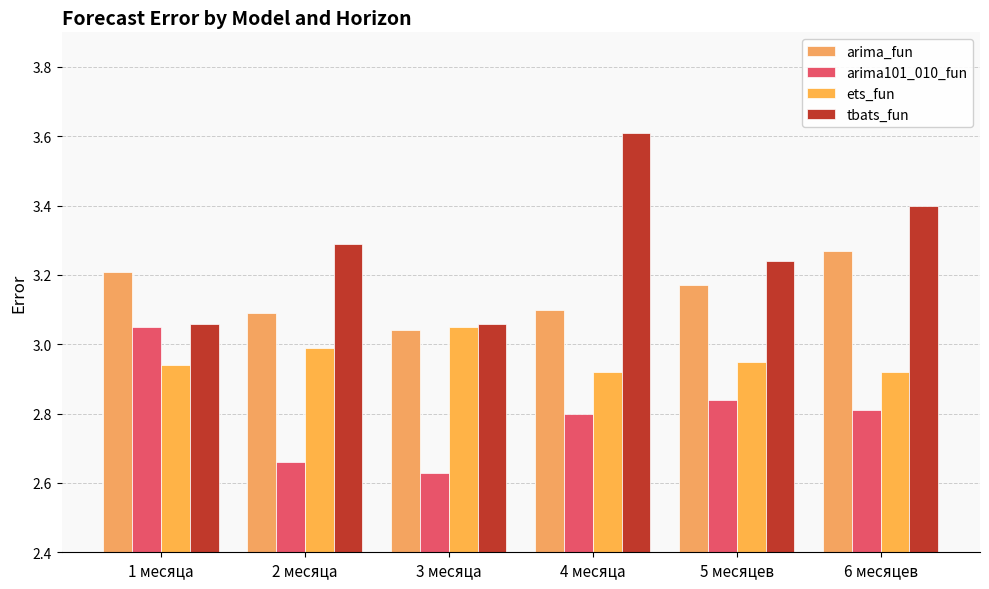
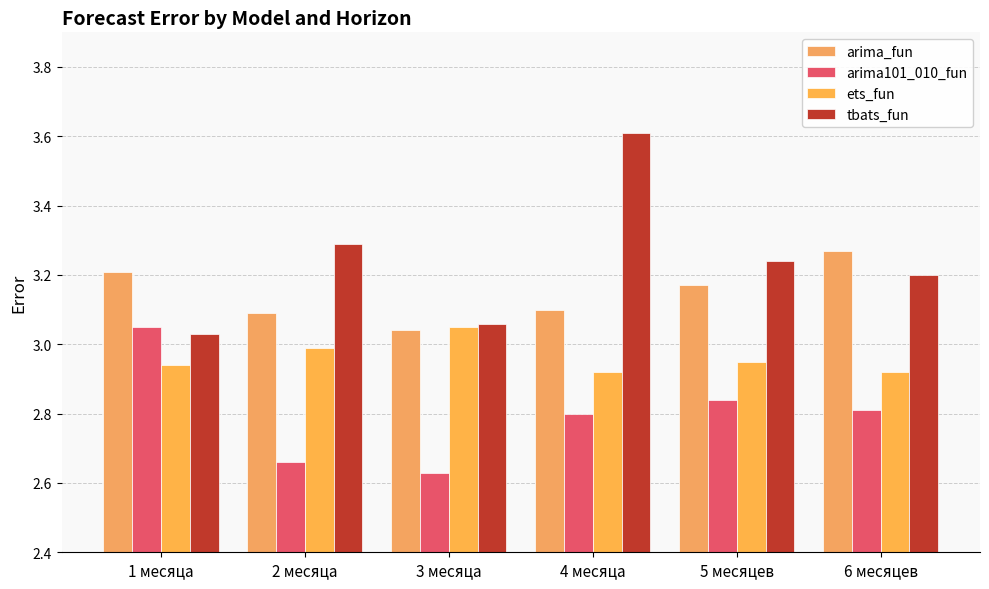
tbats_fun, 1 месяца: 3.06 -> 3.03
tbats_fun, 6 месяцев: 3.4 -> 3.2
